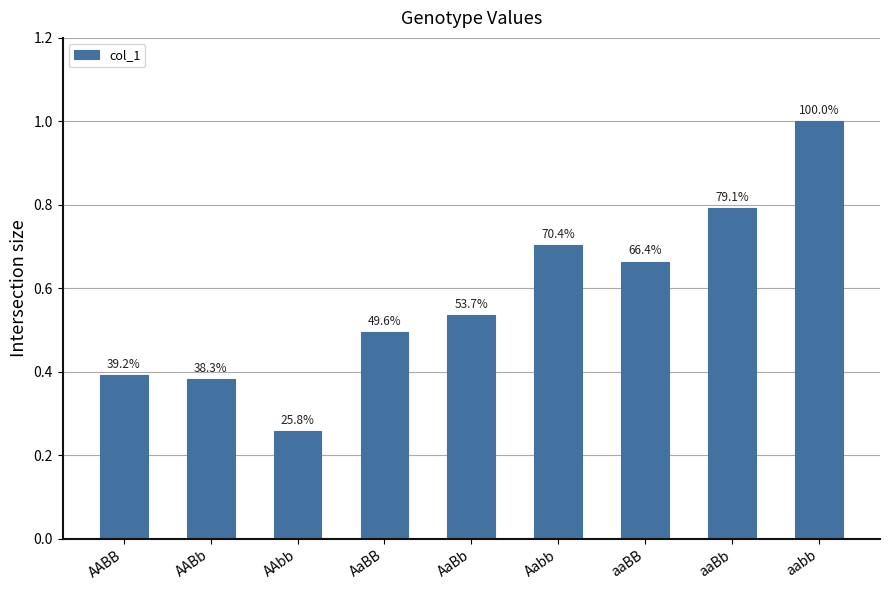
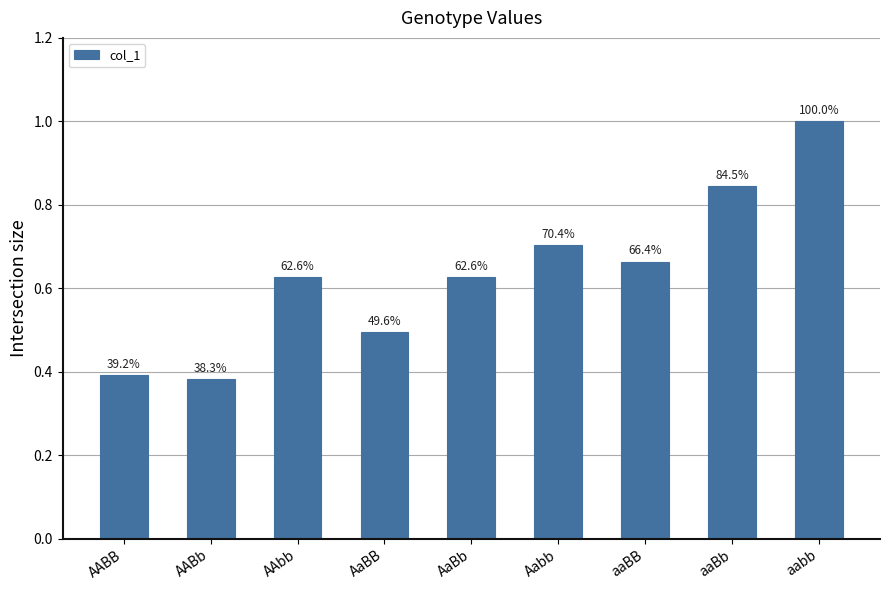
AAbb: 25.8% -> 62.6%
AaBb: 53.7% -> 62.6%
aaBb: 79.1% -> 84.5%
